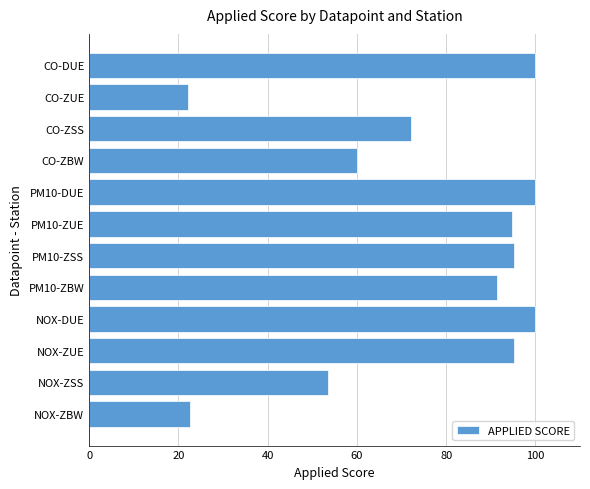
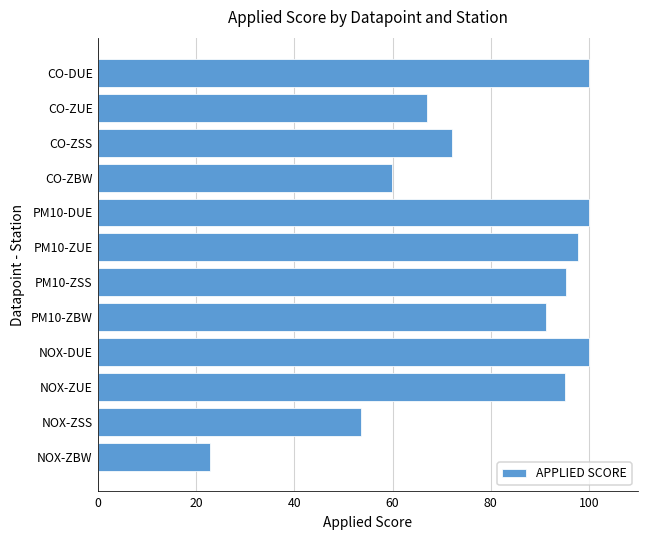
CO-ZUE: 22 -> 67
PM10-ZUE: 95 -> 98
